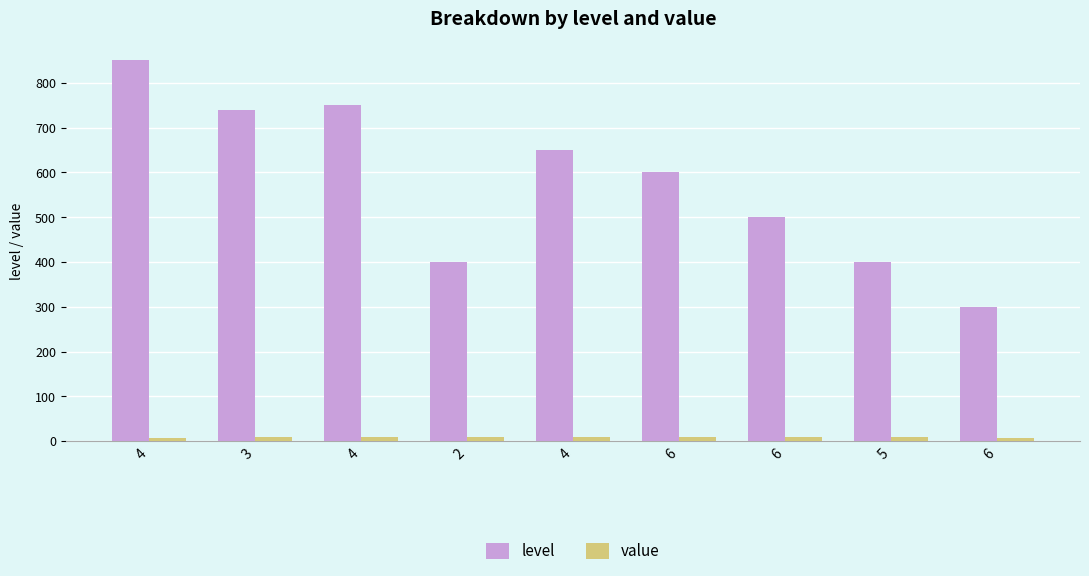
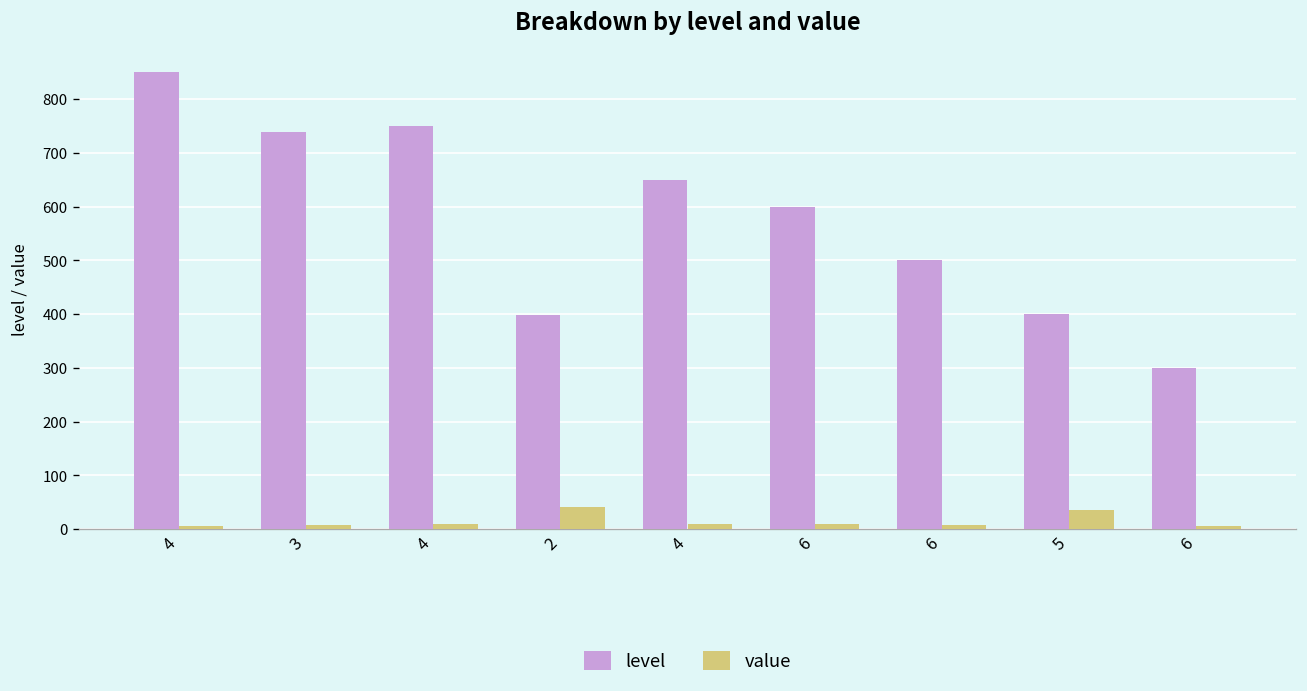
value, 2: 10 -> 40
value, 5: 10 -> 40
